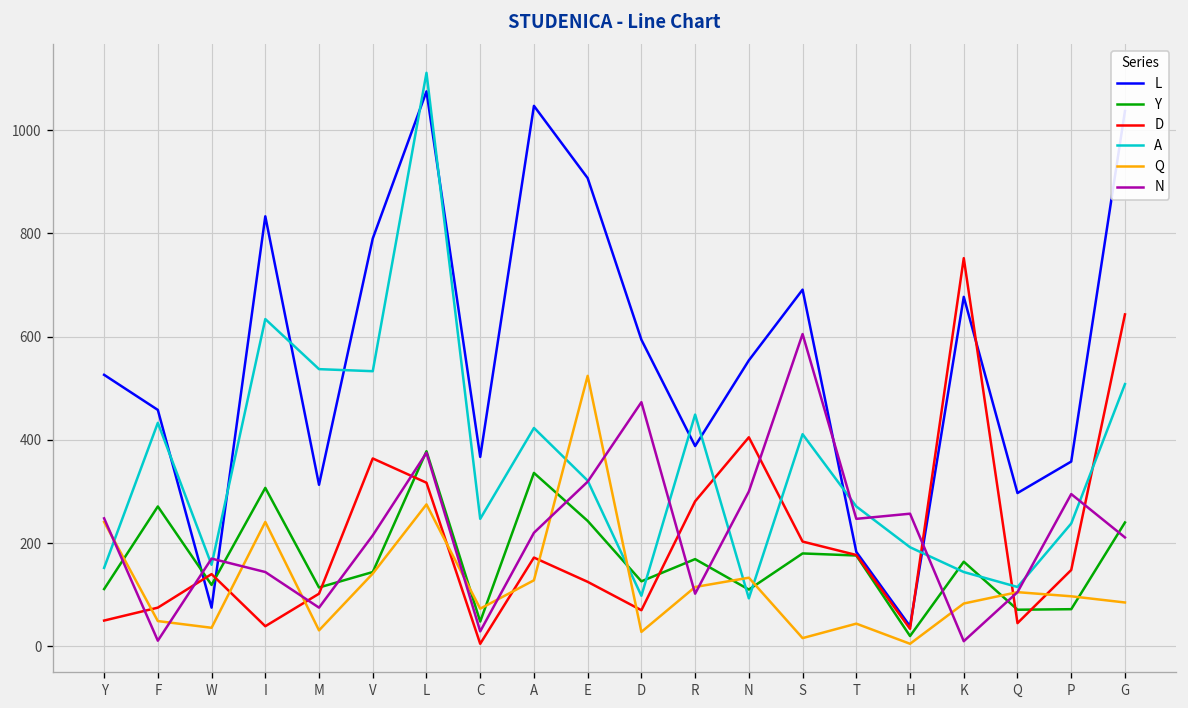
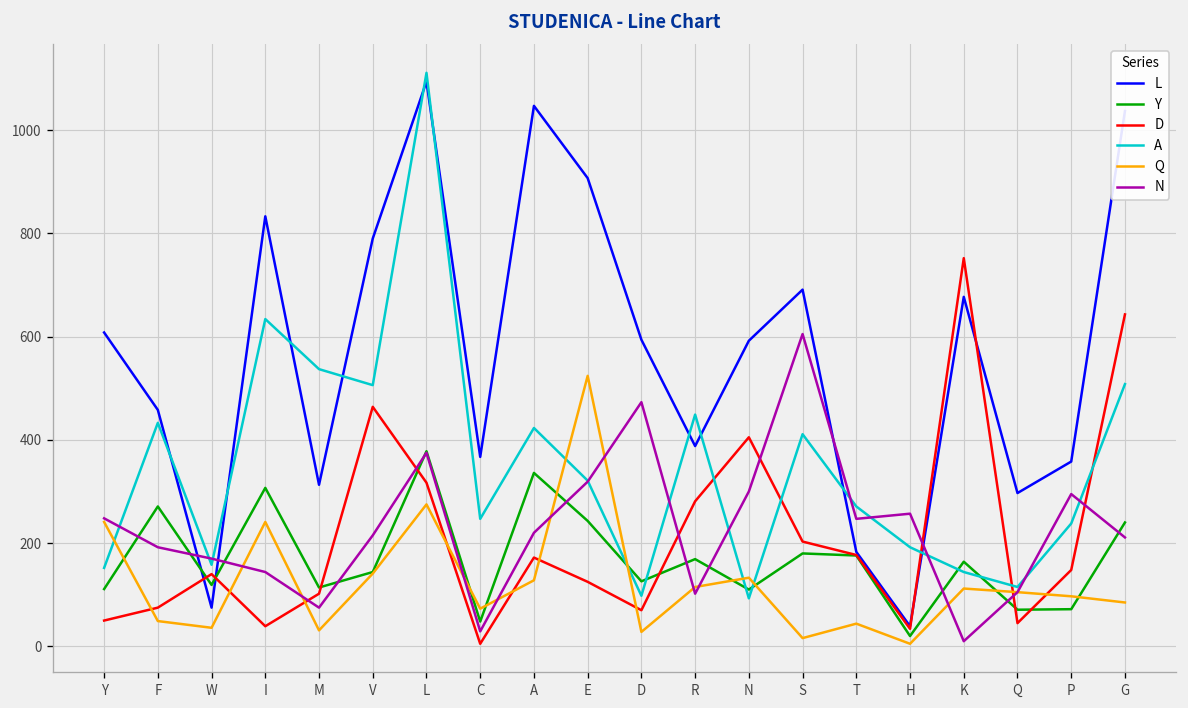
L, Y: 530 -> 610
N, F: 10 -> 190
D, V: 360 -> 460
A, V: 530 -> 510
L, L: 1080 -> 1090
L, N: 550 -> 590
Q, K: 80 -> 110
